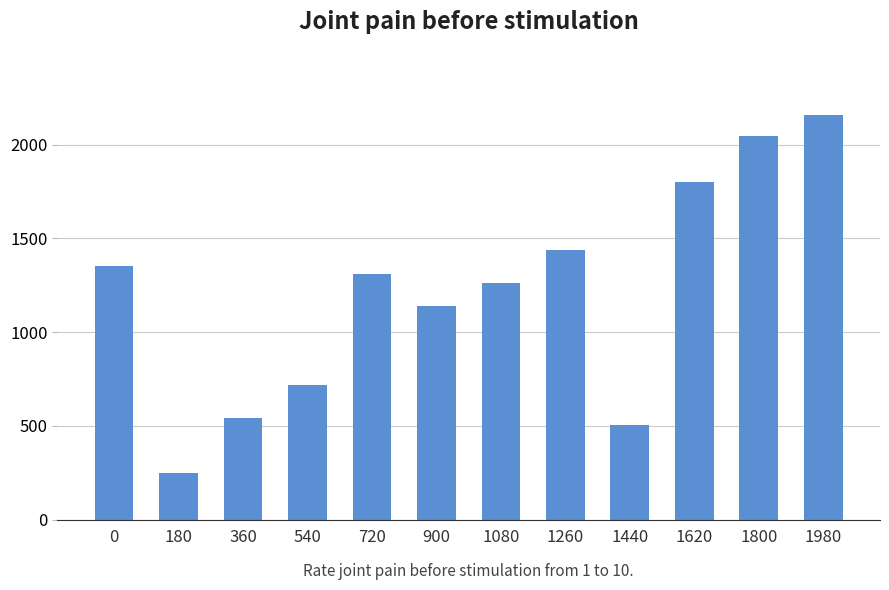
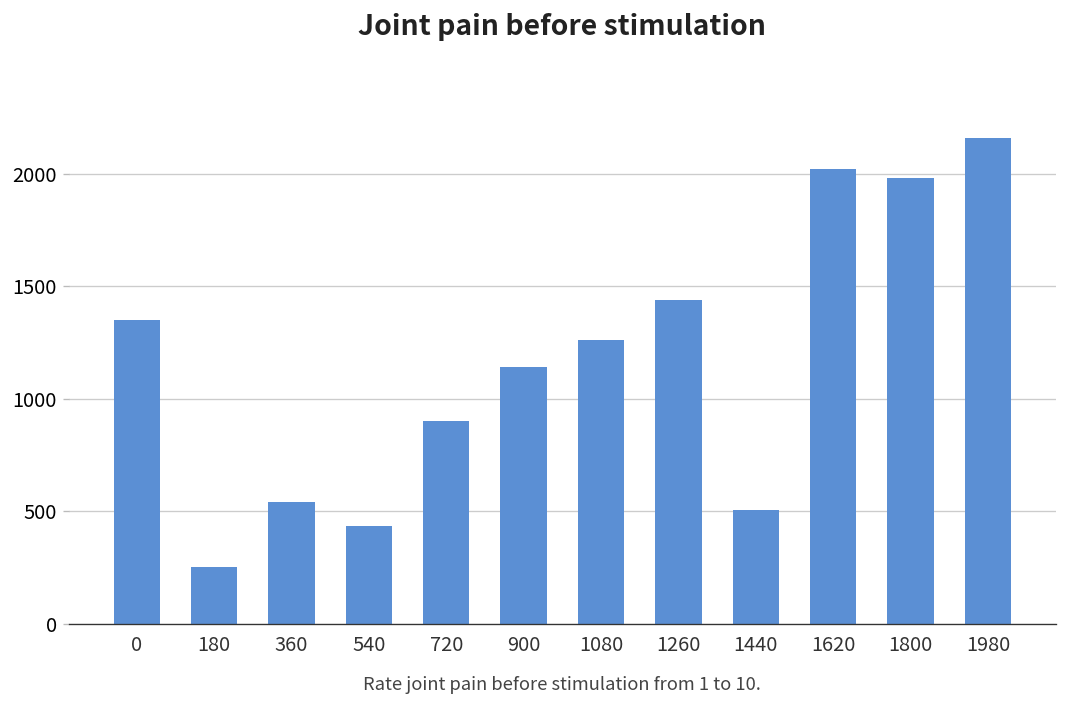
540: 720 -> 430
720: 1310 -> 900
1620: 1800 -> 2020
1800: 2050 -> 1980
